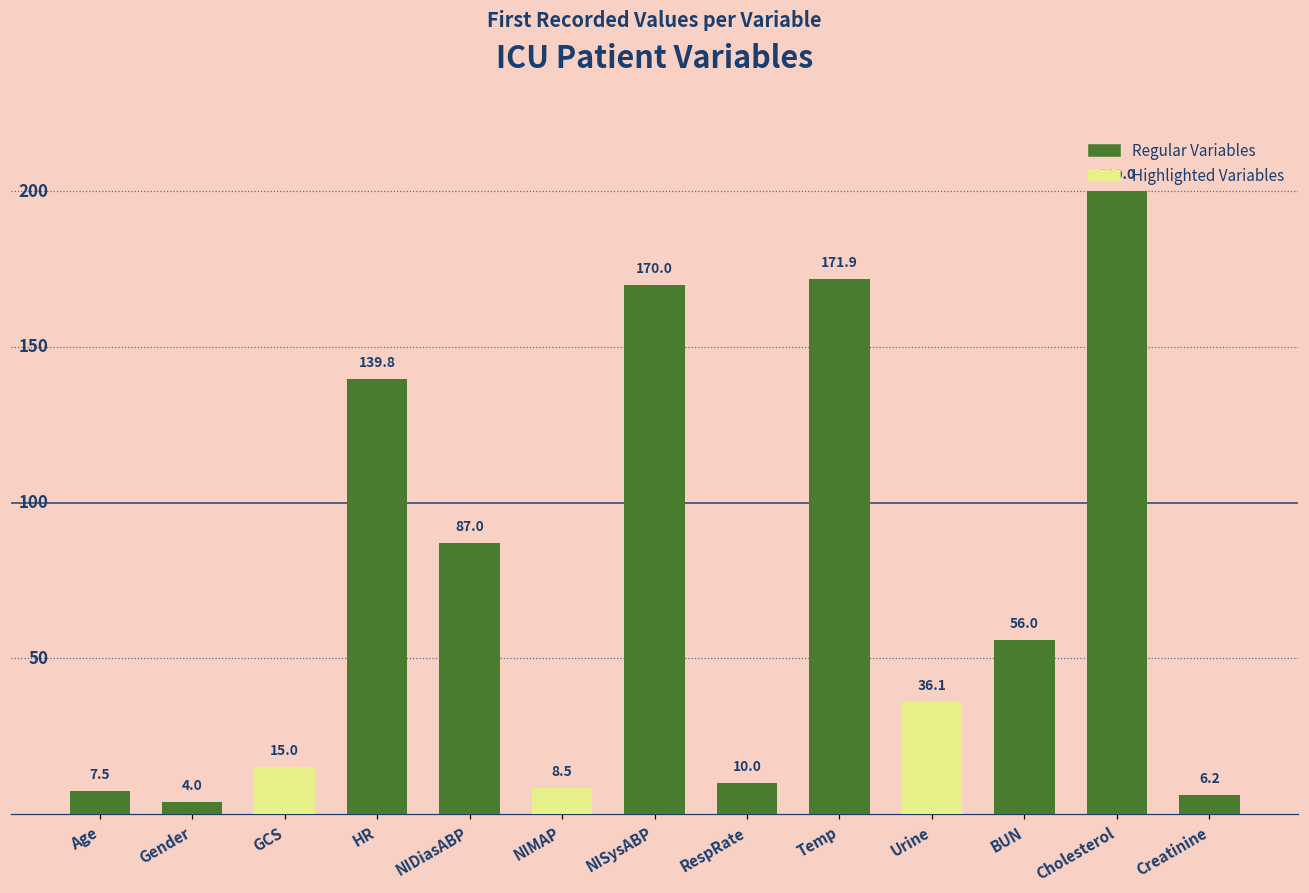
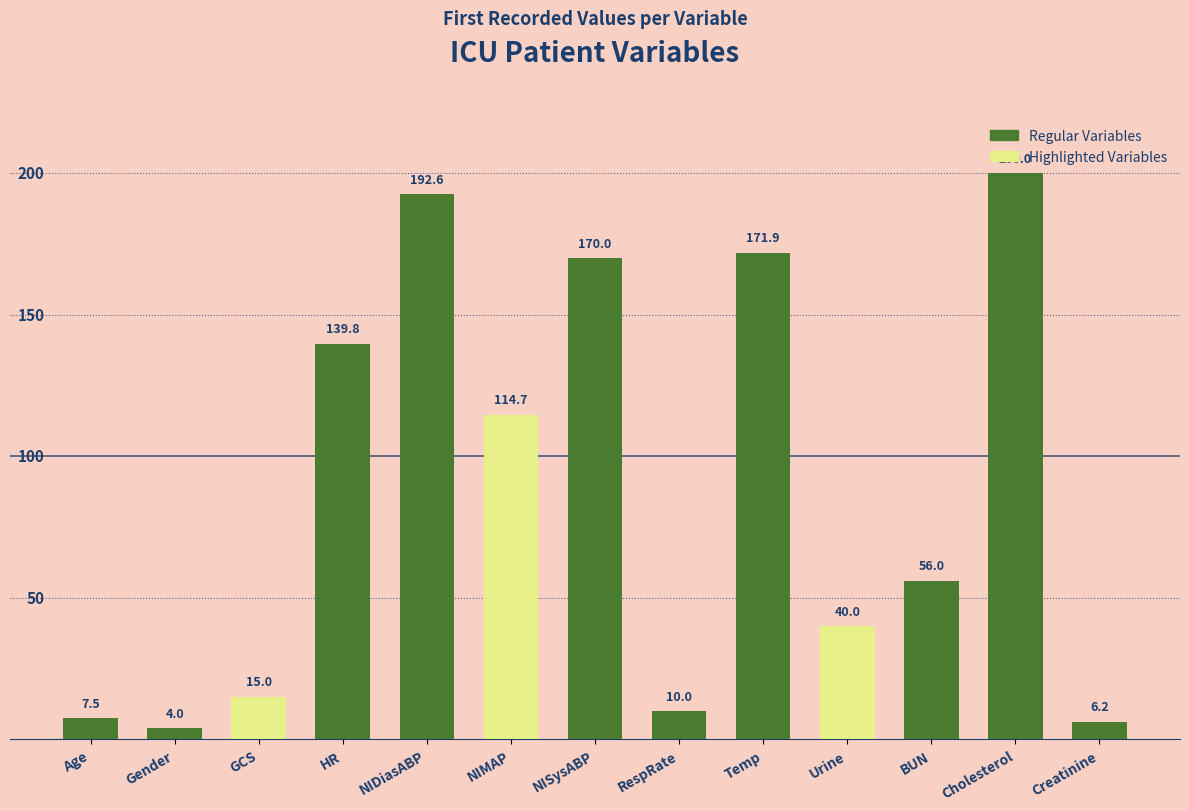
NIDiasABP: 87.0 -> 192.6
NIMAP: 8.5 -> 114.7
Urine: 36.1 -> 40.0
